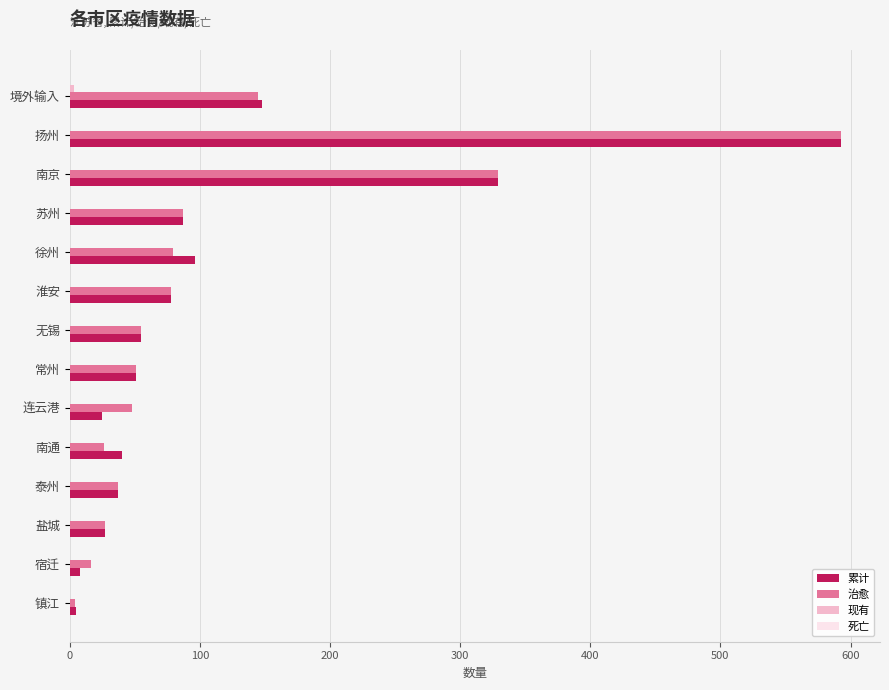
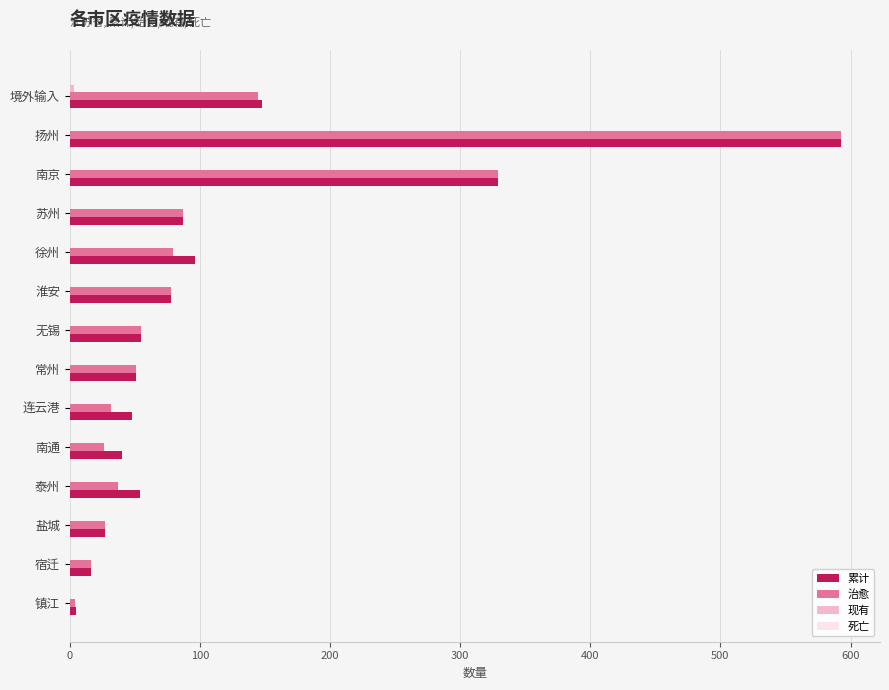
治愈, 连云港: 48 -> 32
累计, 连云港: 25 -> 48
累计, 泰州: 37 -> 54
累计, 宿迁: 8 -> 16
